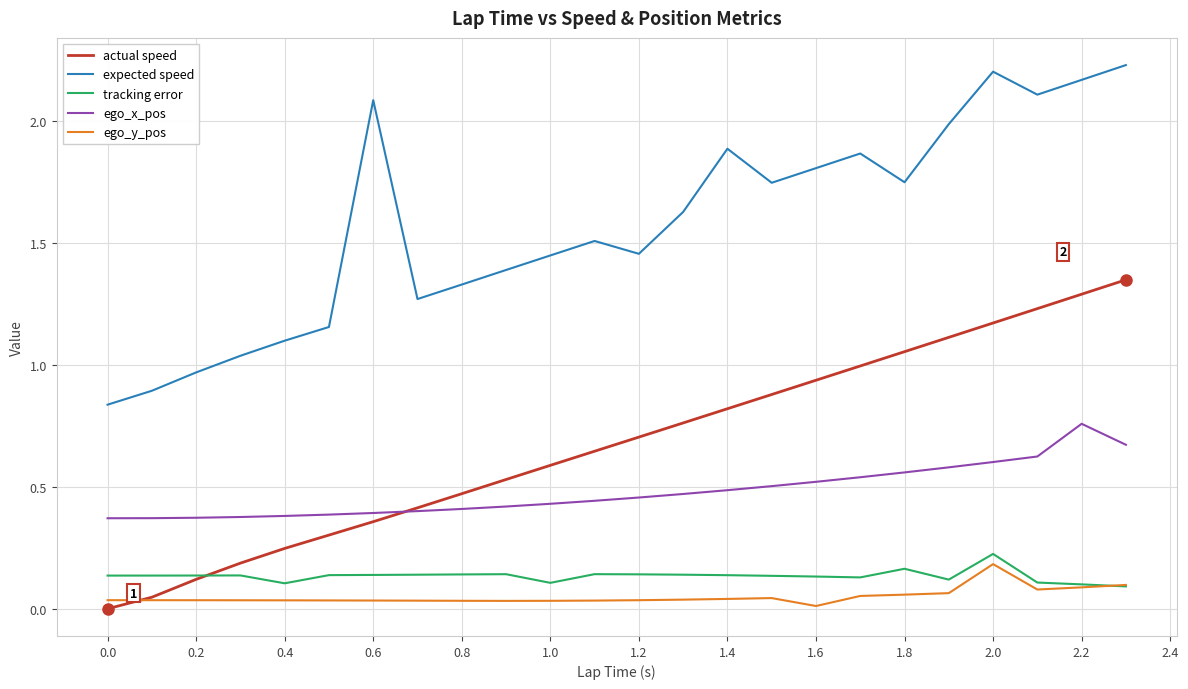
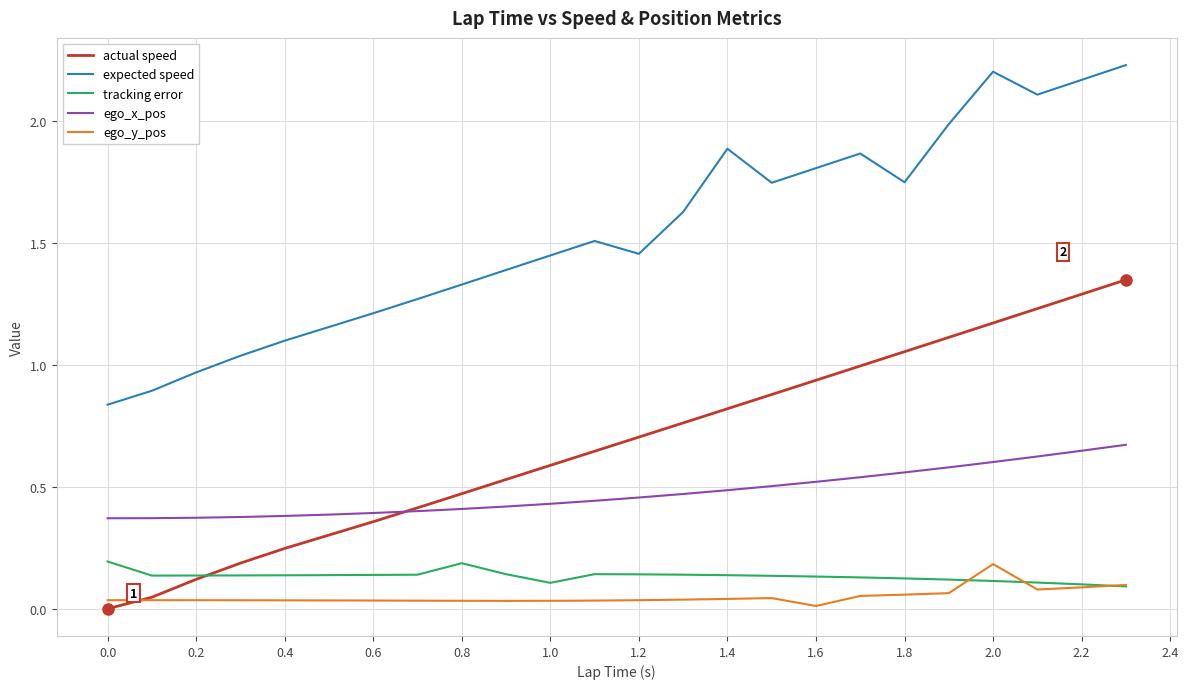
tracking error, 0.0: 0.14 -> 0.19
tracking error, 0.4: 0.10 -> 0.14
expected speed, 0.6: 2.08 -> 1.21
tracking error, 0.8: 0.14 -> 0.19
tracking error, 1.8: 0.16 -> 0.12
tracking error, 2.0: 0.22 -> 0.11
ego_x_pos, 2.2: 0.76 -> 0.65
